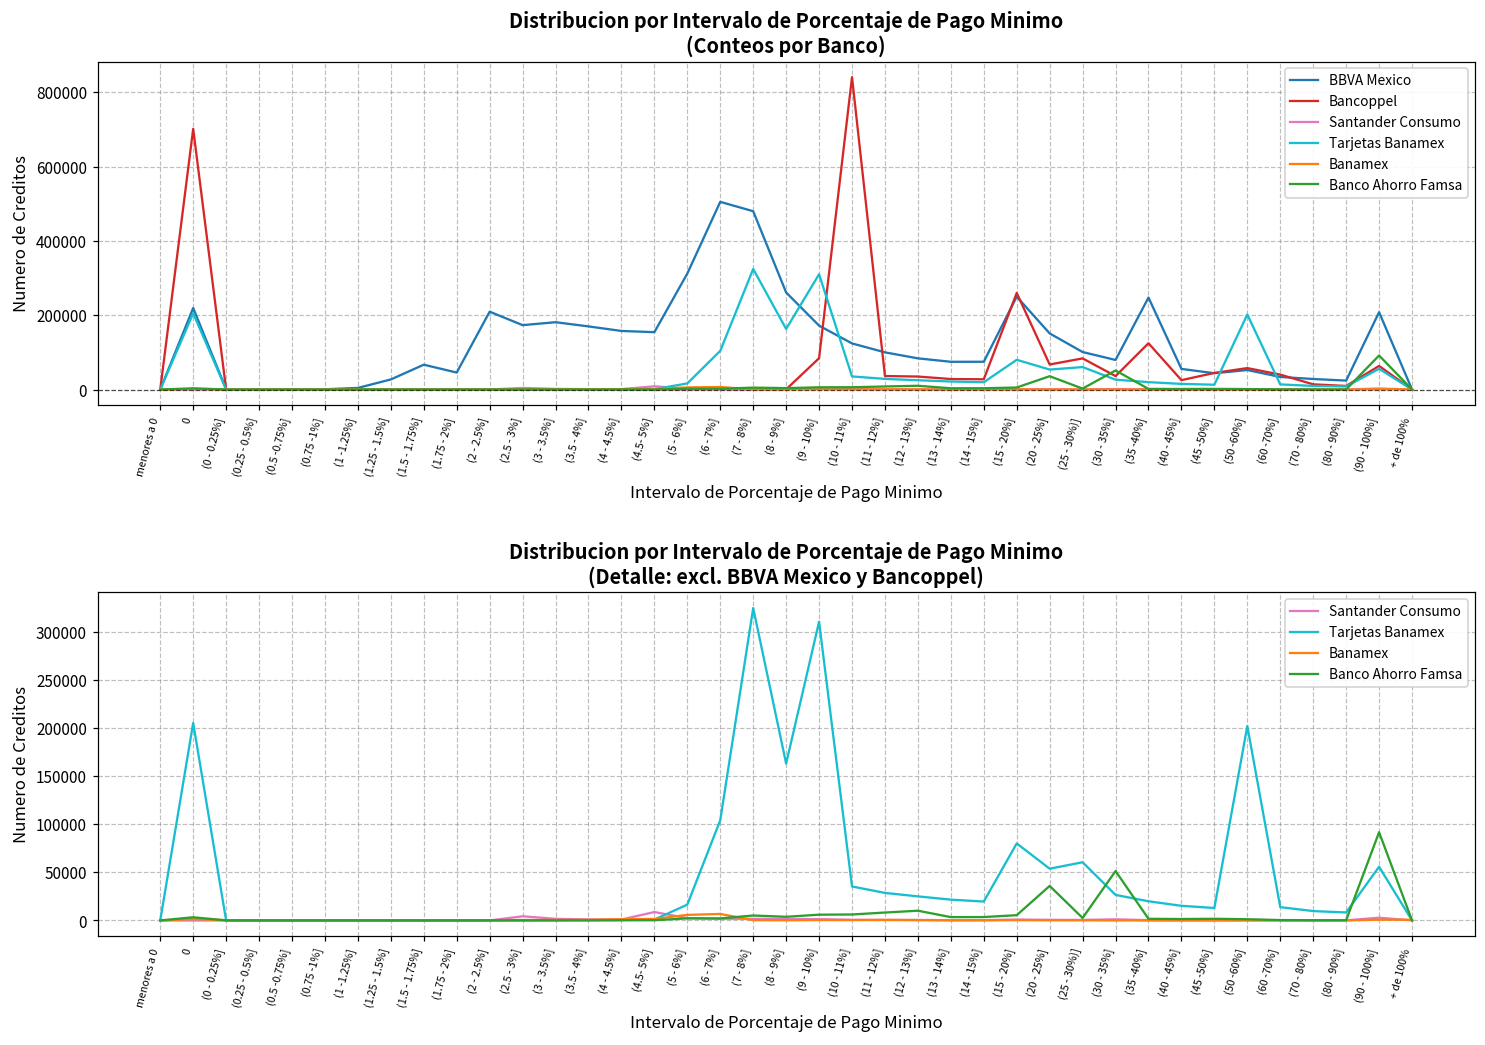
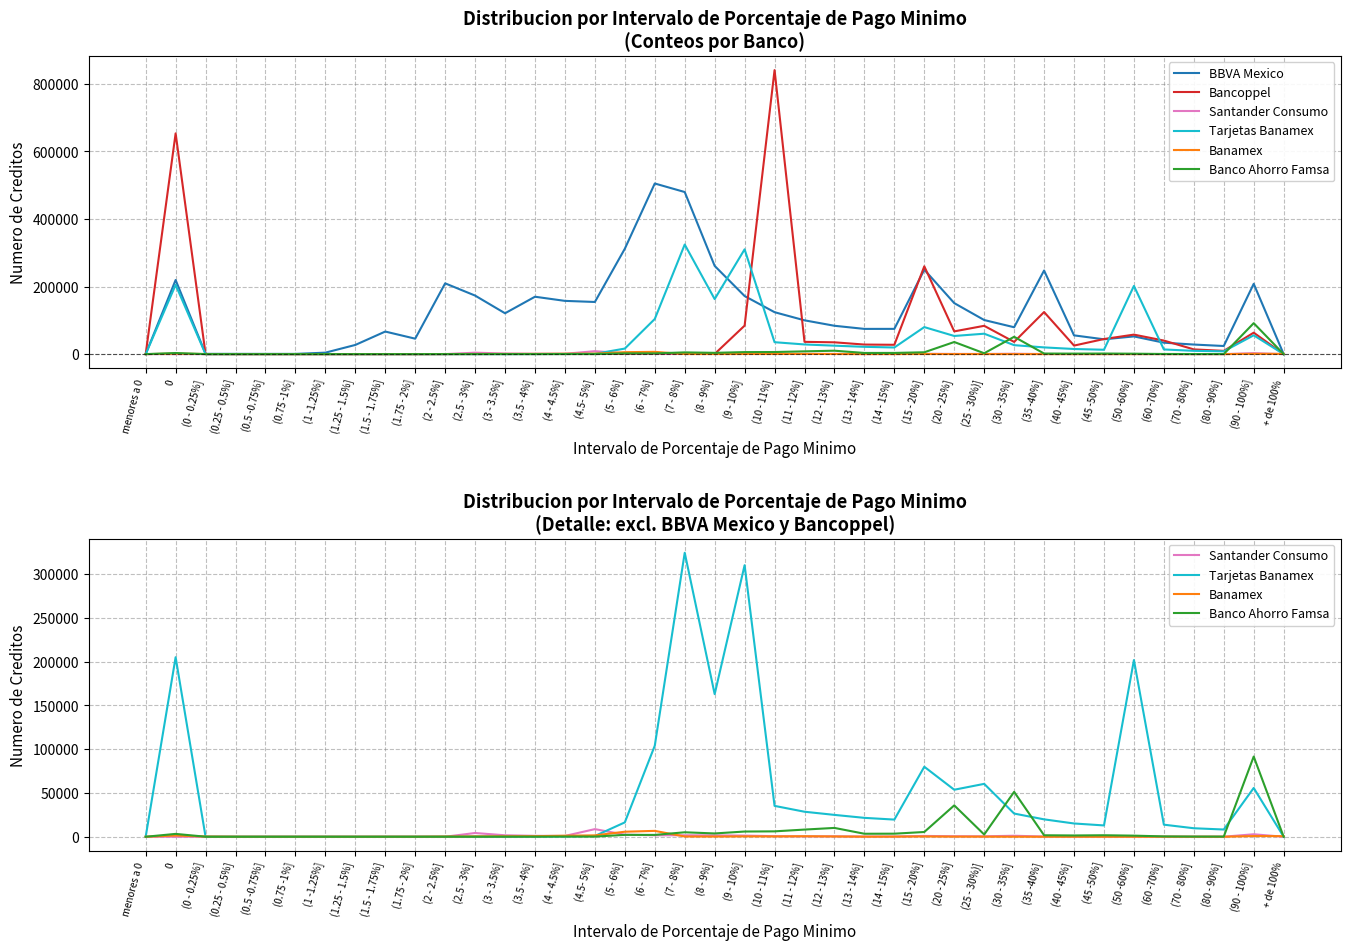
Distribucion por Intervalo de Porcentaje de Pago Minimo (Conteos por Banco), Bancoppel, 0: 700000 -> 650000
Distribucion por Intervalo de Porcentaje de Pago Minimo (Conteos por Banco), BBVA Mexico, (3 - 3.5%]: 180000 -> 120000
